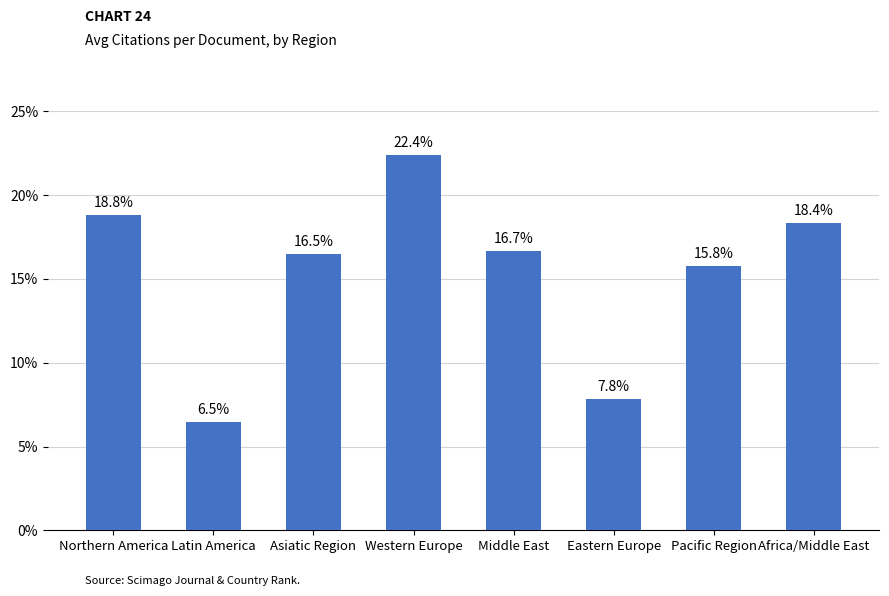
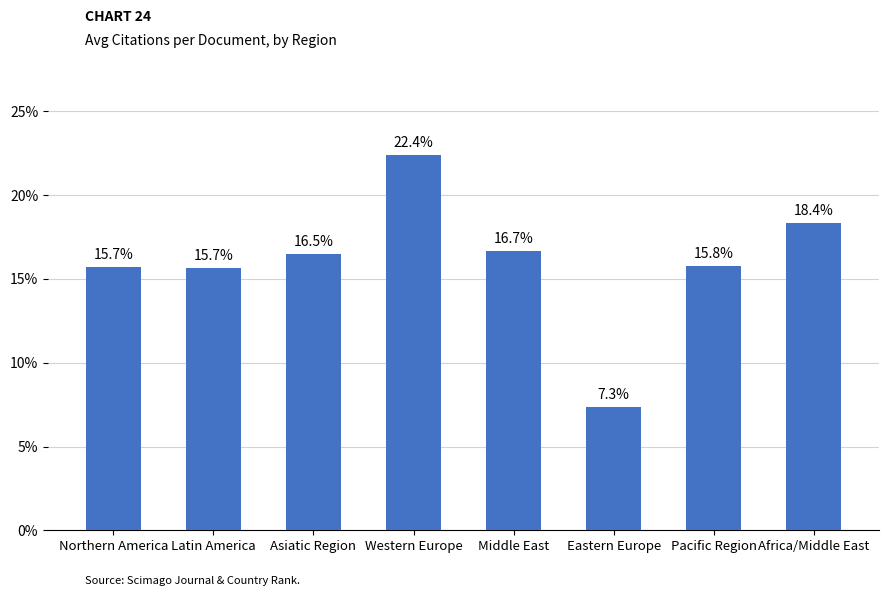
Northern America: 18.8% -> 15.7%
Latin America: 6.5% -> 15.7%
Eastern Europe: 7.8% -> 7.3%
